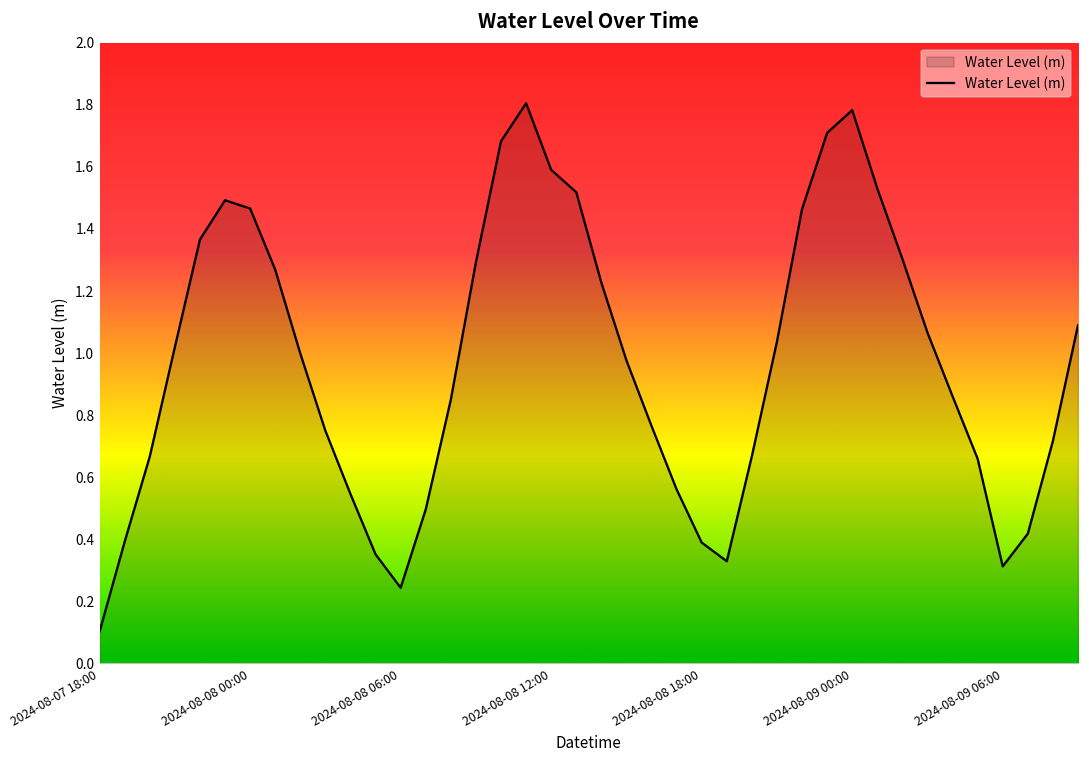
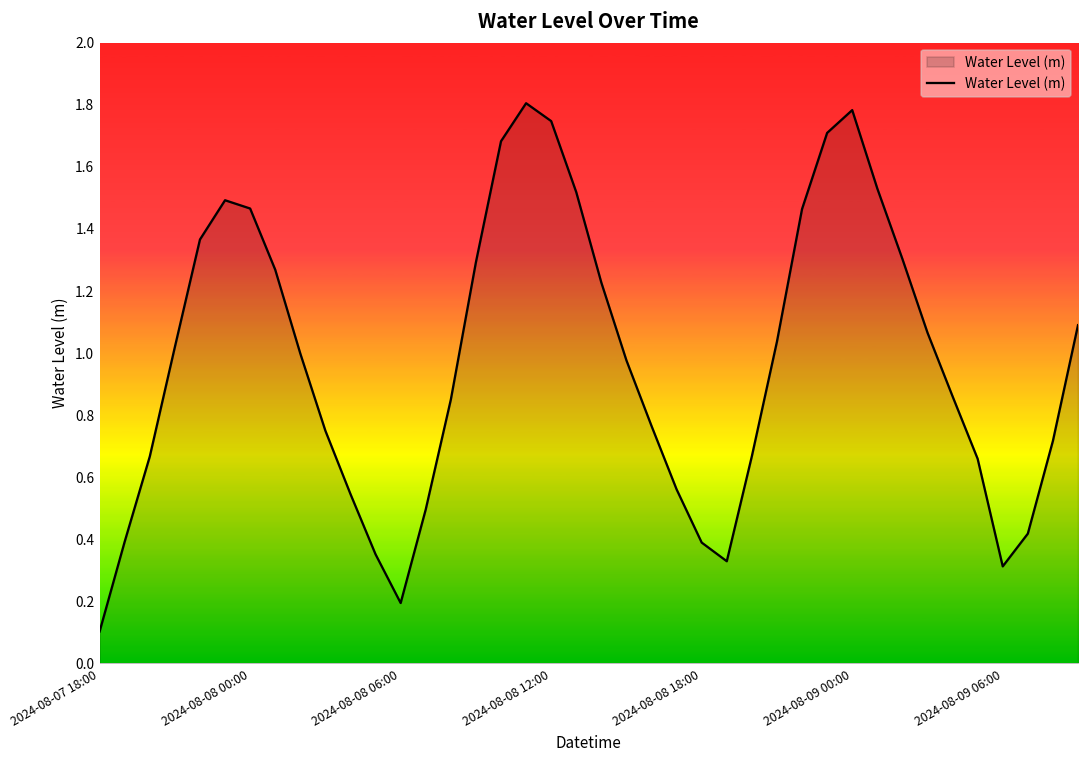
2024-08-08 06:00: 0.24 -> 0.19
2024-08-08 12:00: 1.59 -> 1.75
